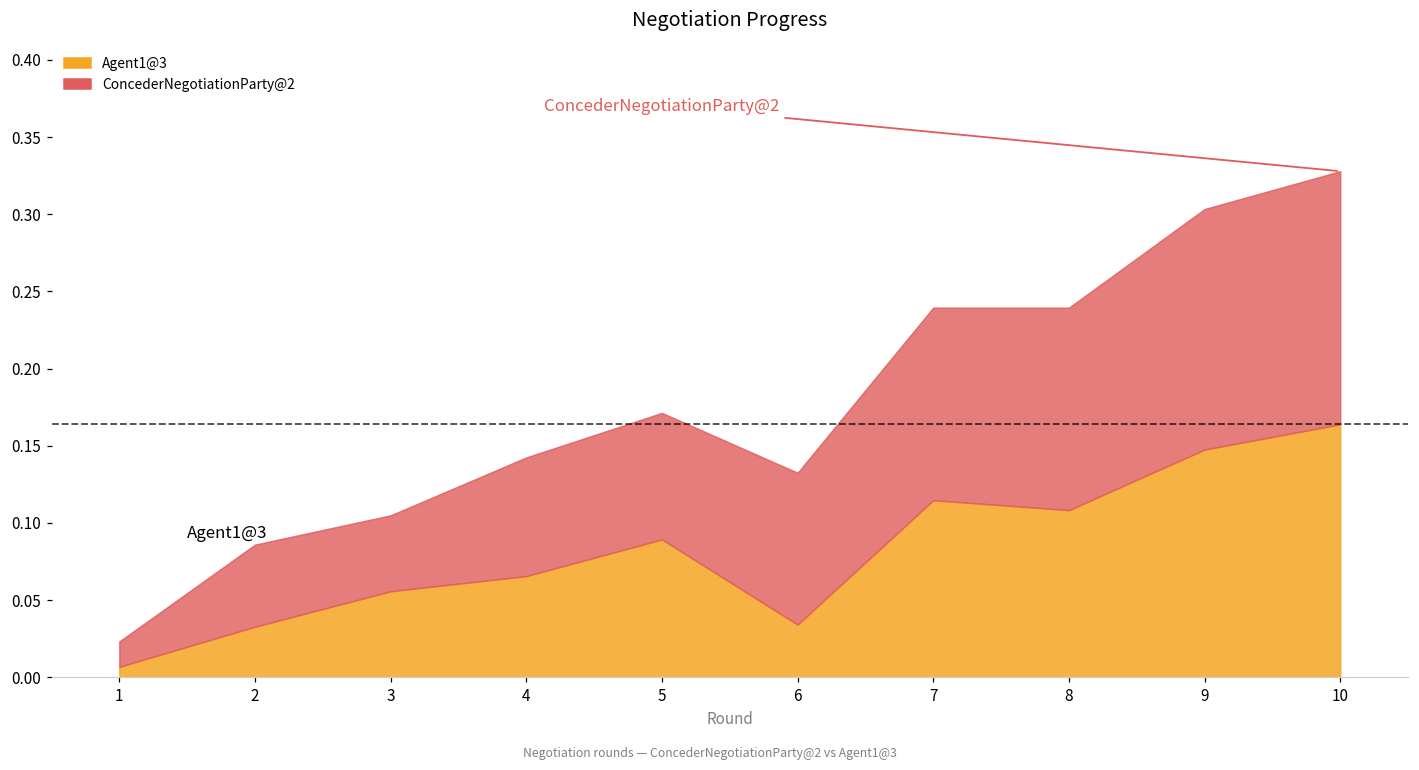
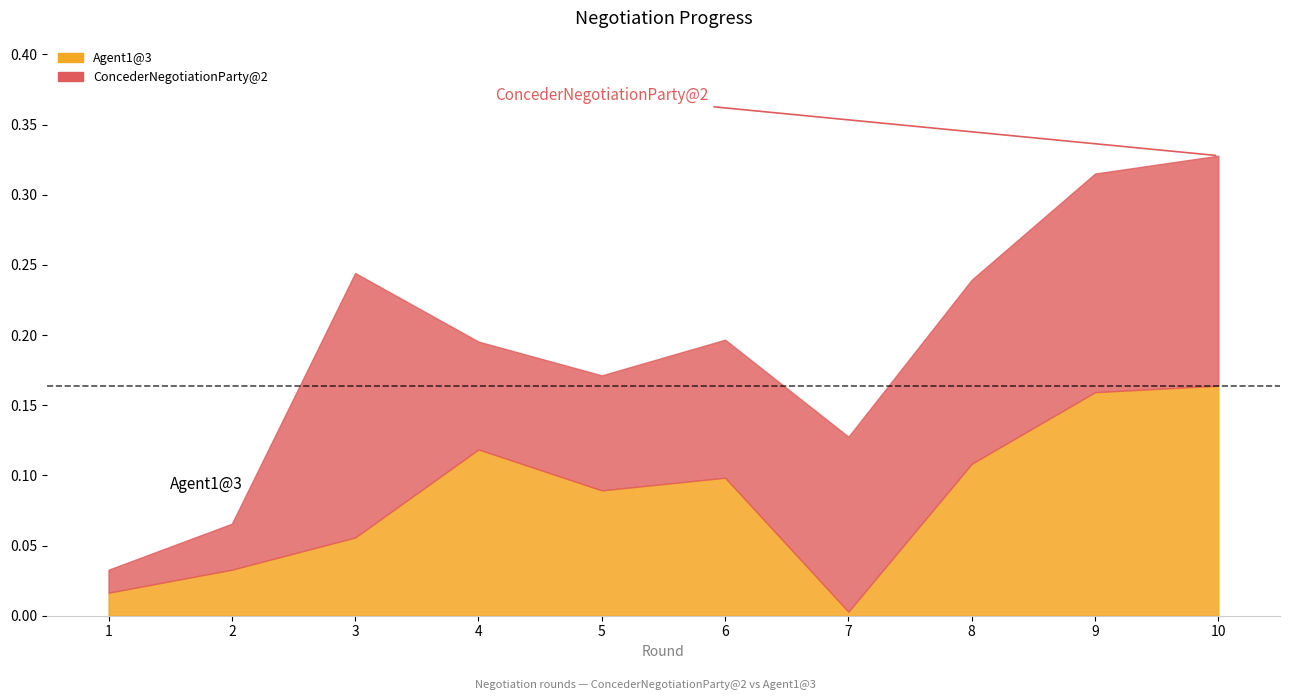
Agent1@3, 1: 0.007 -> 0.016
ConcederNegotiationParty@2, 2: 0.053 -> 0.033
ConcederNegotiationParty@2, 3: 0.049 -> 0.189
Agent1@3, 4: 0.066 -> 0.118
Agent1@3, 6: 0.034 -> 0.098
Agent1@3, 7: 0.115 -> 0.003
Agent1@3, 9: 0.148 -> 0.159
